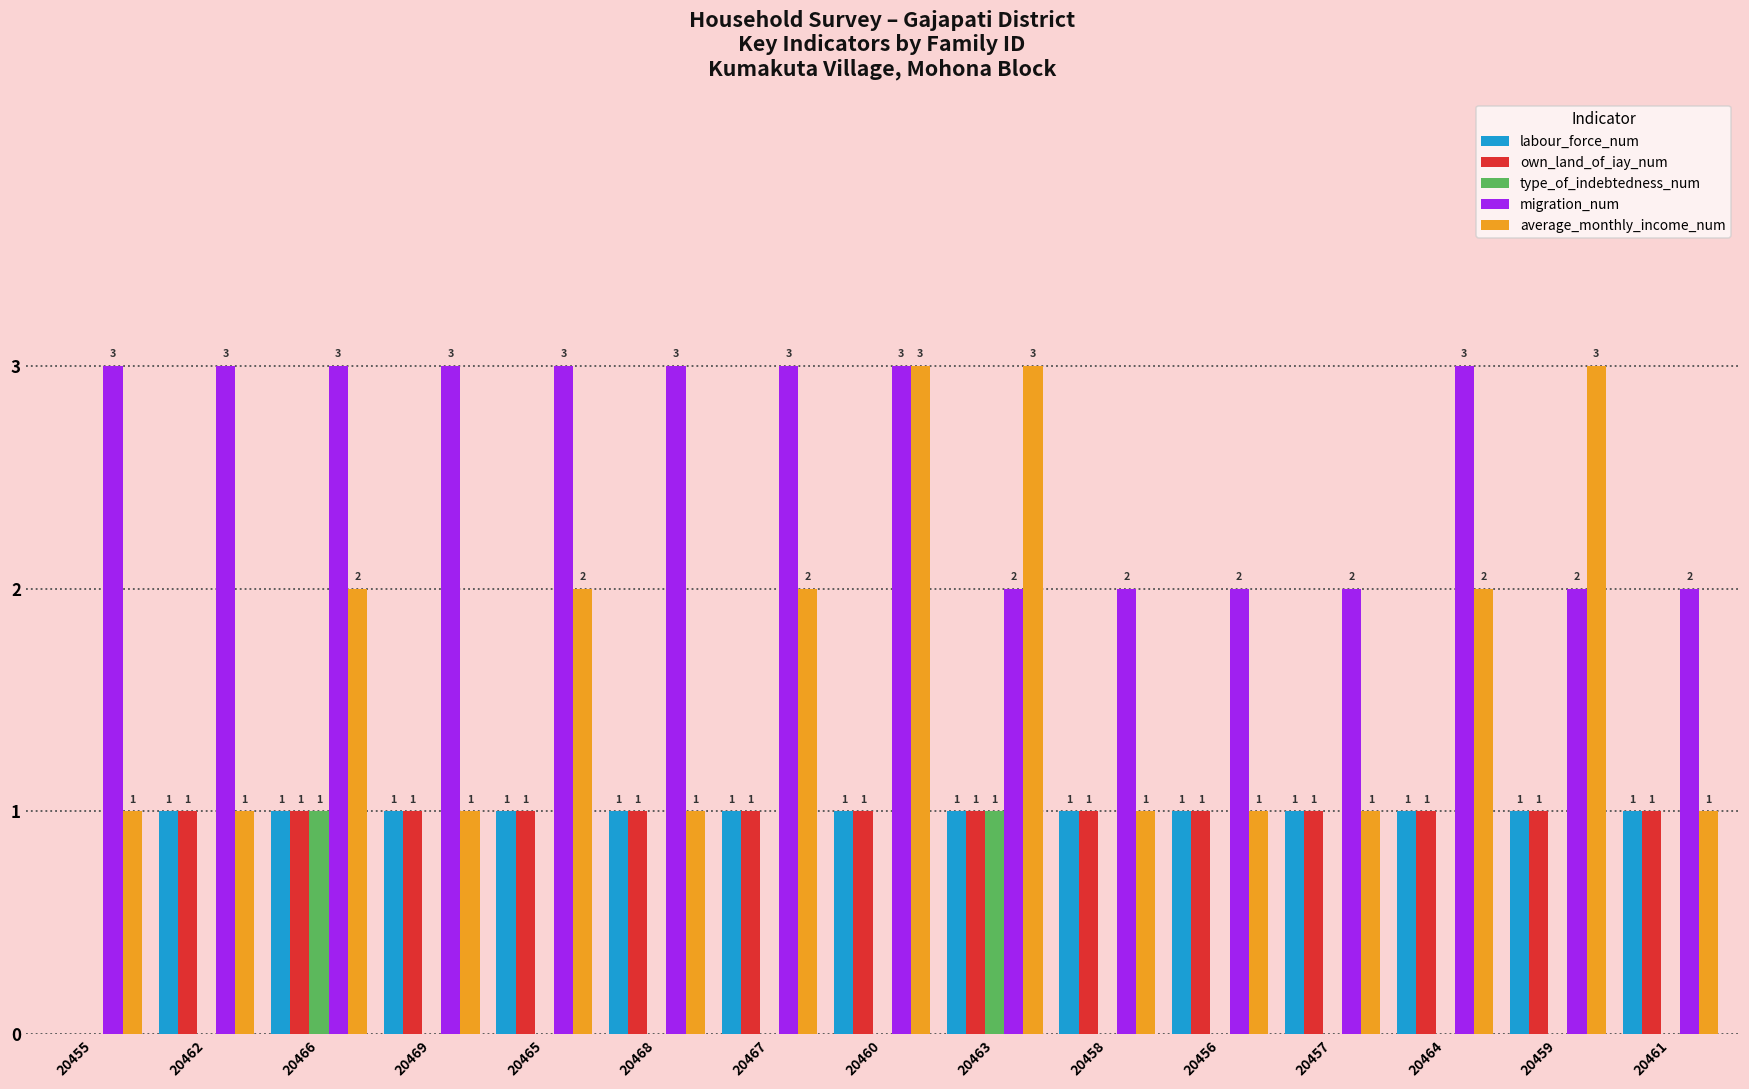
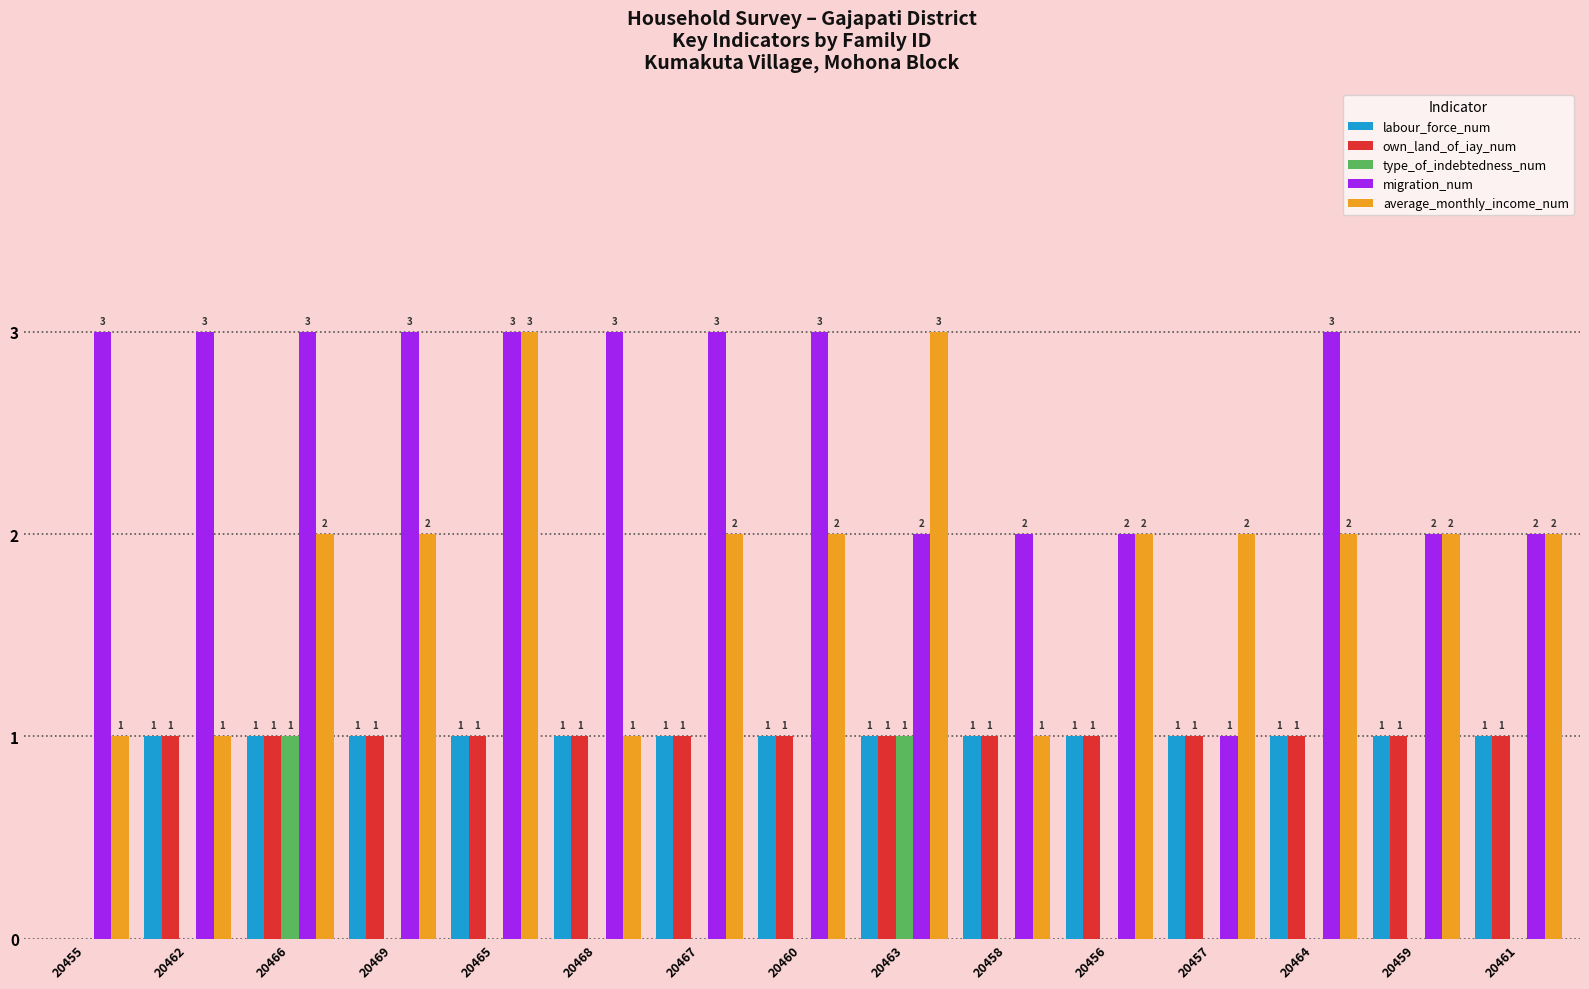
average_monthly_income_num, 20469: 1 -> 2
average_monthly_income_num, 20465: 2 -> 3
average_monthly_income_num, 20460: 3 -> 2
average_monthly_income_num, 20456: 1 -> 2
migration_num, 20457: 2 -> 1
average_monthly_income_num, 20457: 1 -> 2
average_monthly_income_num, 20459: 3 -> 2
average_monthly_income_num, 20461: 1 -> 2
